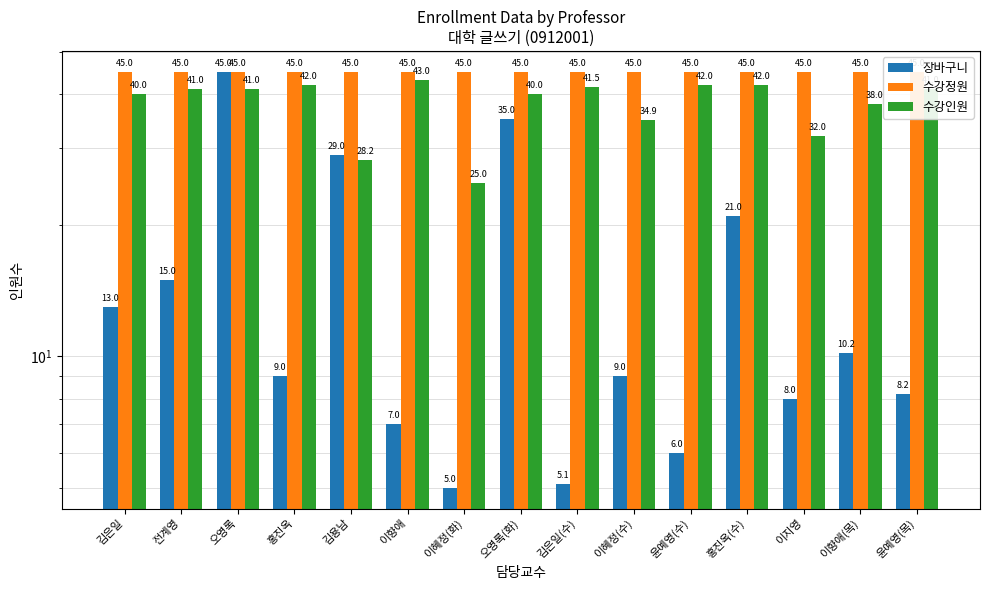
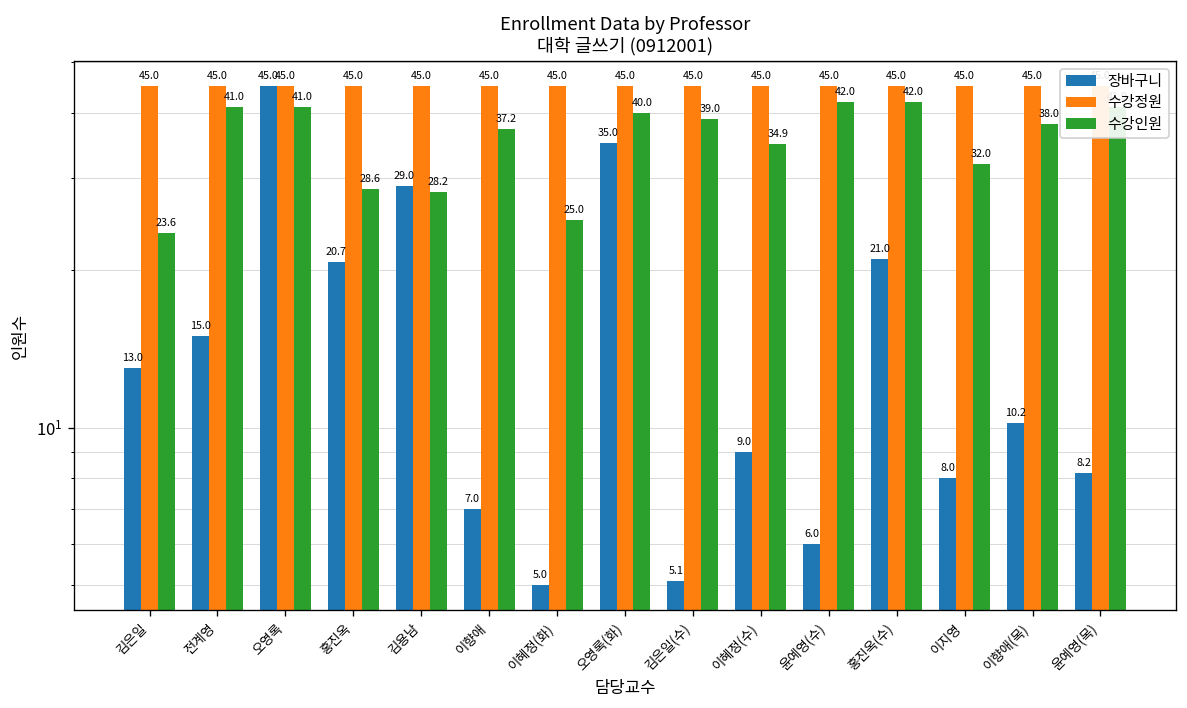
수강인원, 김은일: 40.0 -> 23.6
장바구니, 홍진옥: 9.0 -> 20.7
수강인원, 홍진옥: 42.0 -> 28.6
수강인원, 이향애: 43.0 -> 37.2
수강인원, 김은일(수): 41.5 -> 39.0
